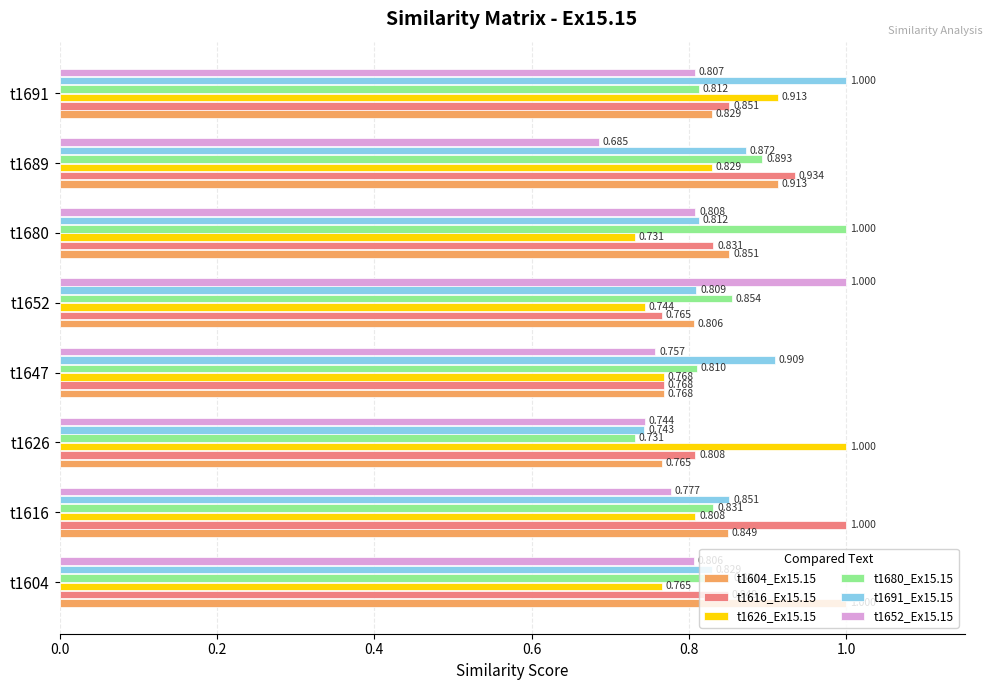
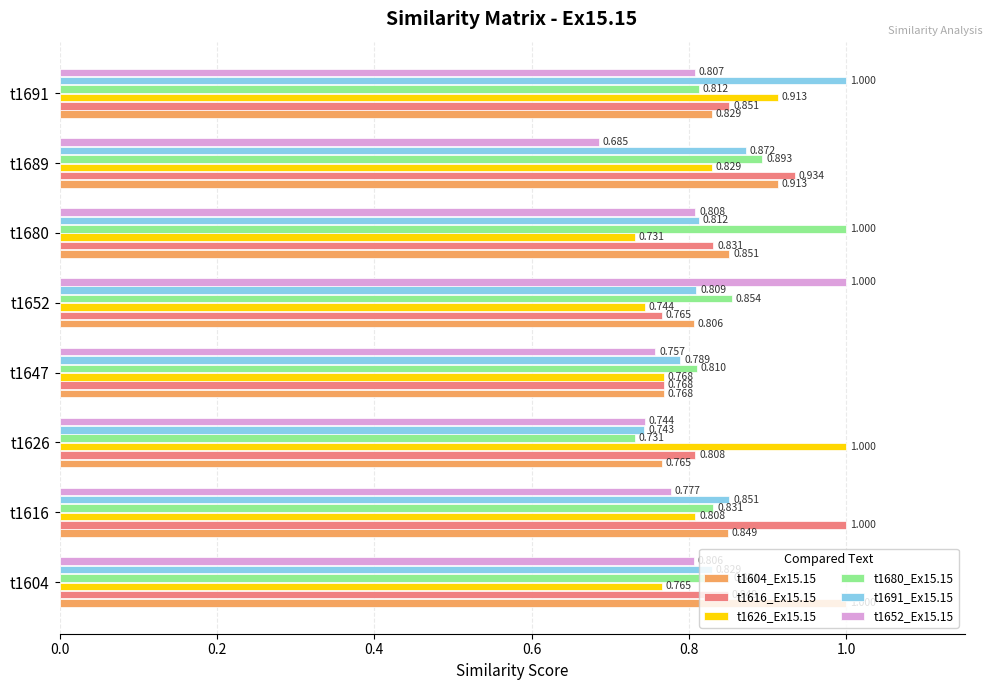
t1691_Ex15.15, t1647: 0.909 -> 0.789
